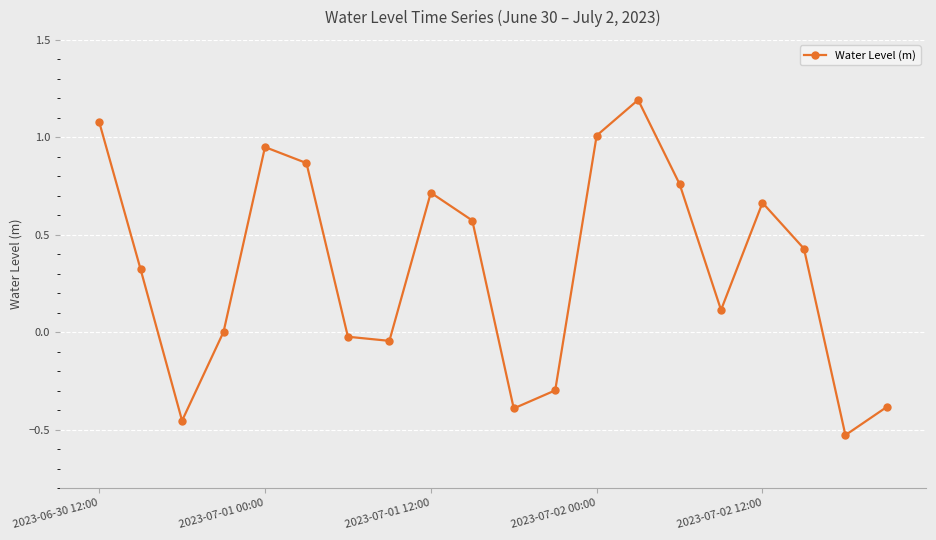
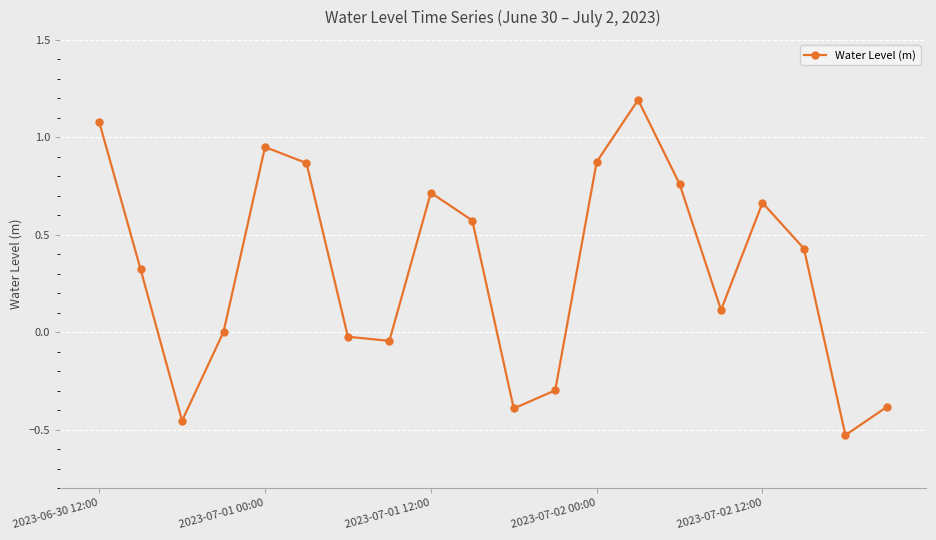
2023-07-02 00:00: 1.01 -> 0.87
